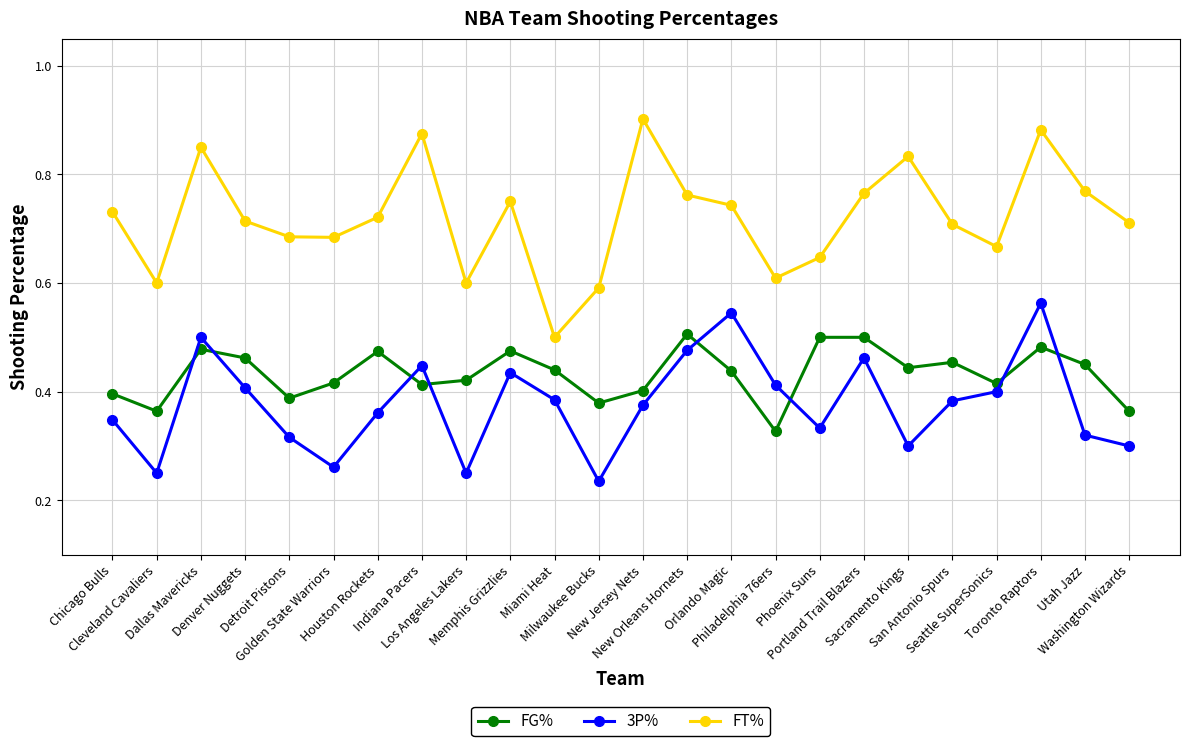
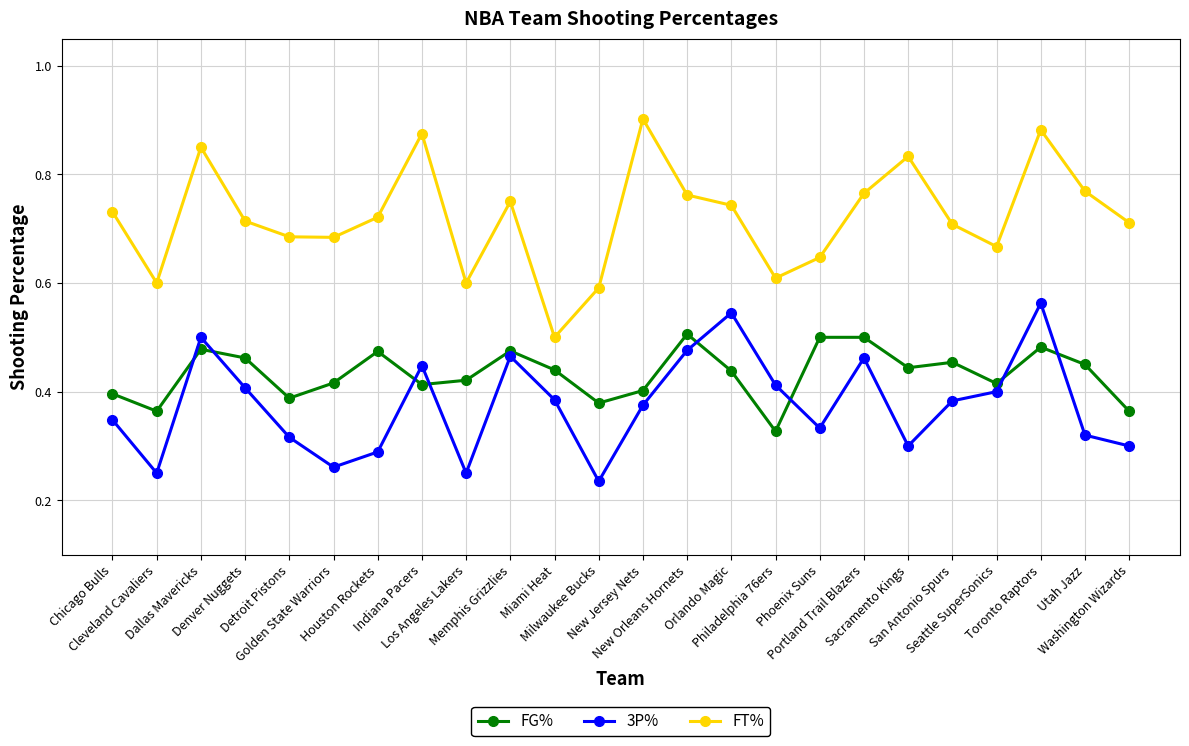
3P%, Houston Rockets: 0.36 -> 0.29
3P%, Memphis Grizzlies: 0.44 -> 0.47
